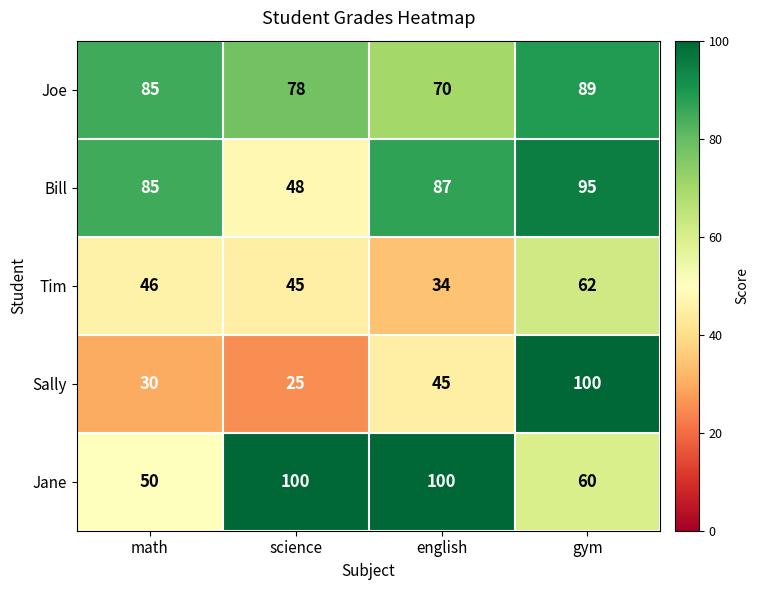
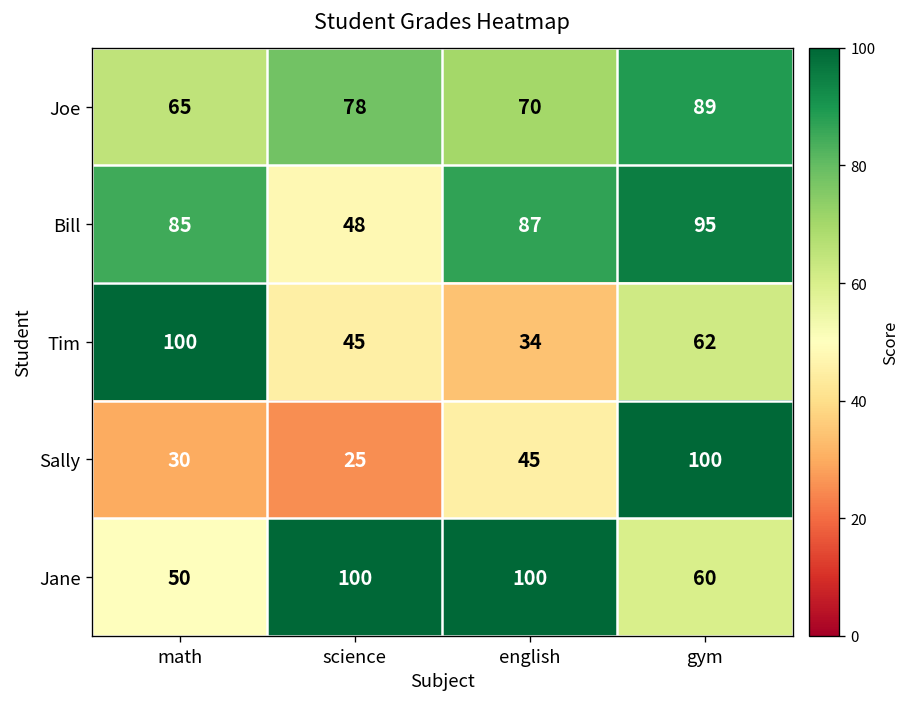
Joe, math: 85 -> 65
Tim, math: 46 -> 100
